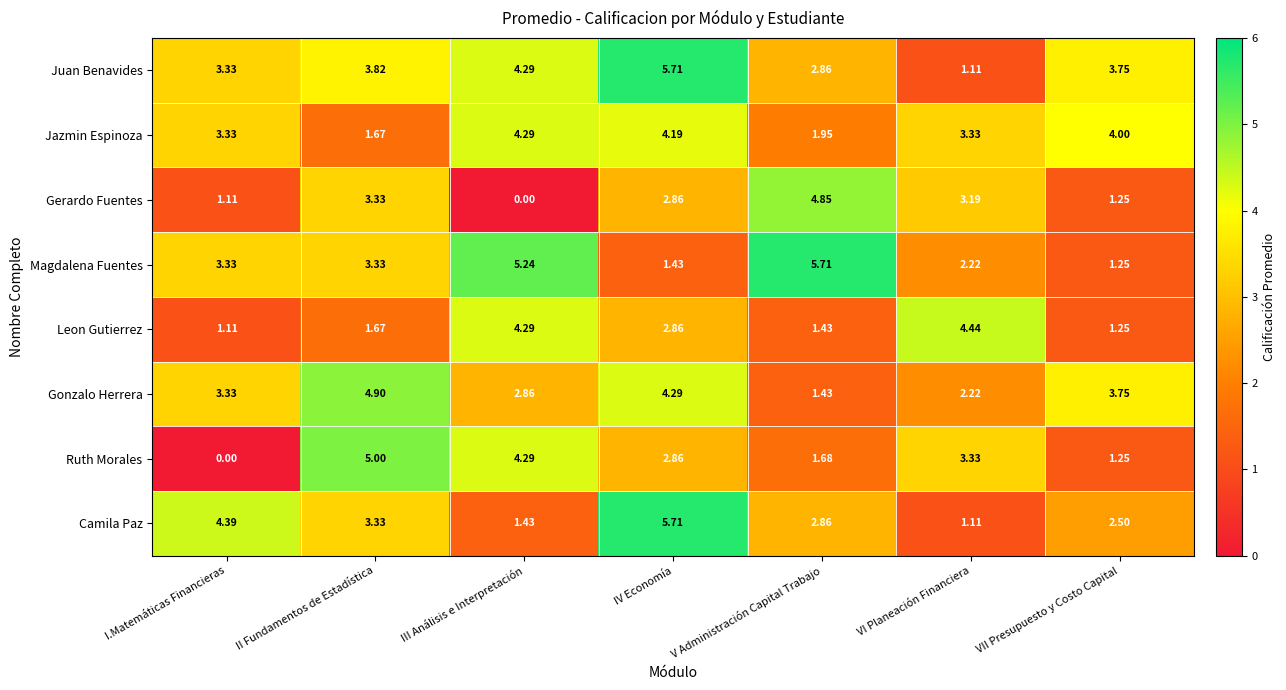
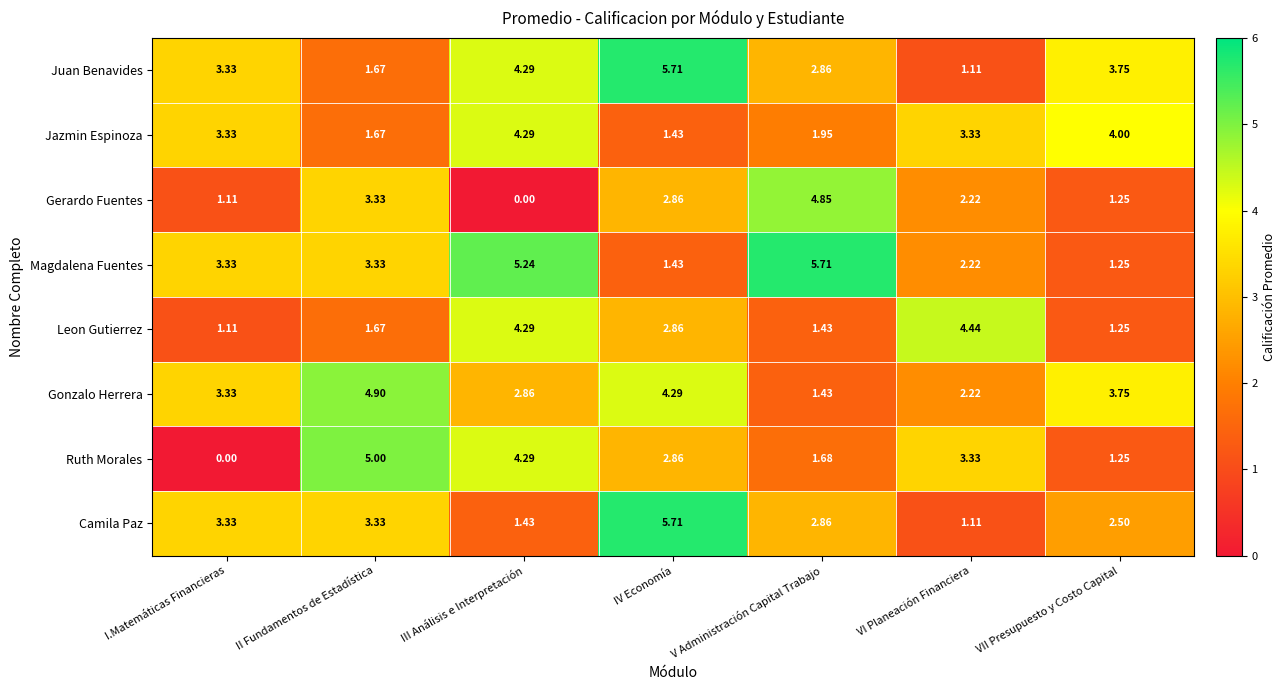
Juan Benavides, II Fundamentos de Estadística: 3.82 -> 1.67
Jazmin Espinoza, IV Economía: 4.19 -> 1.43
Gerardo Fuentes, VI Planeación Financiera: 3.19 -> 2.22
Camila Paz, I.Matemáticas Financieras: 4.39 -> 3.33
